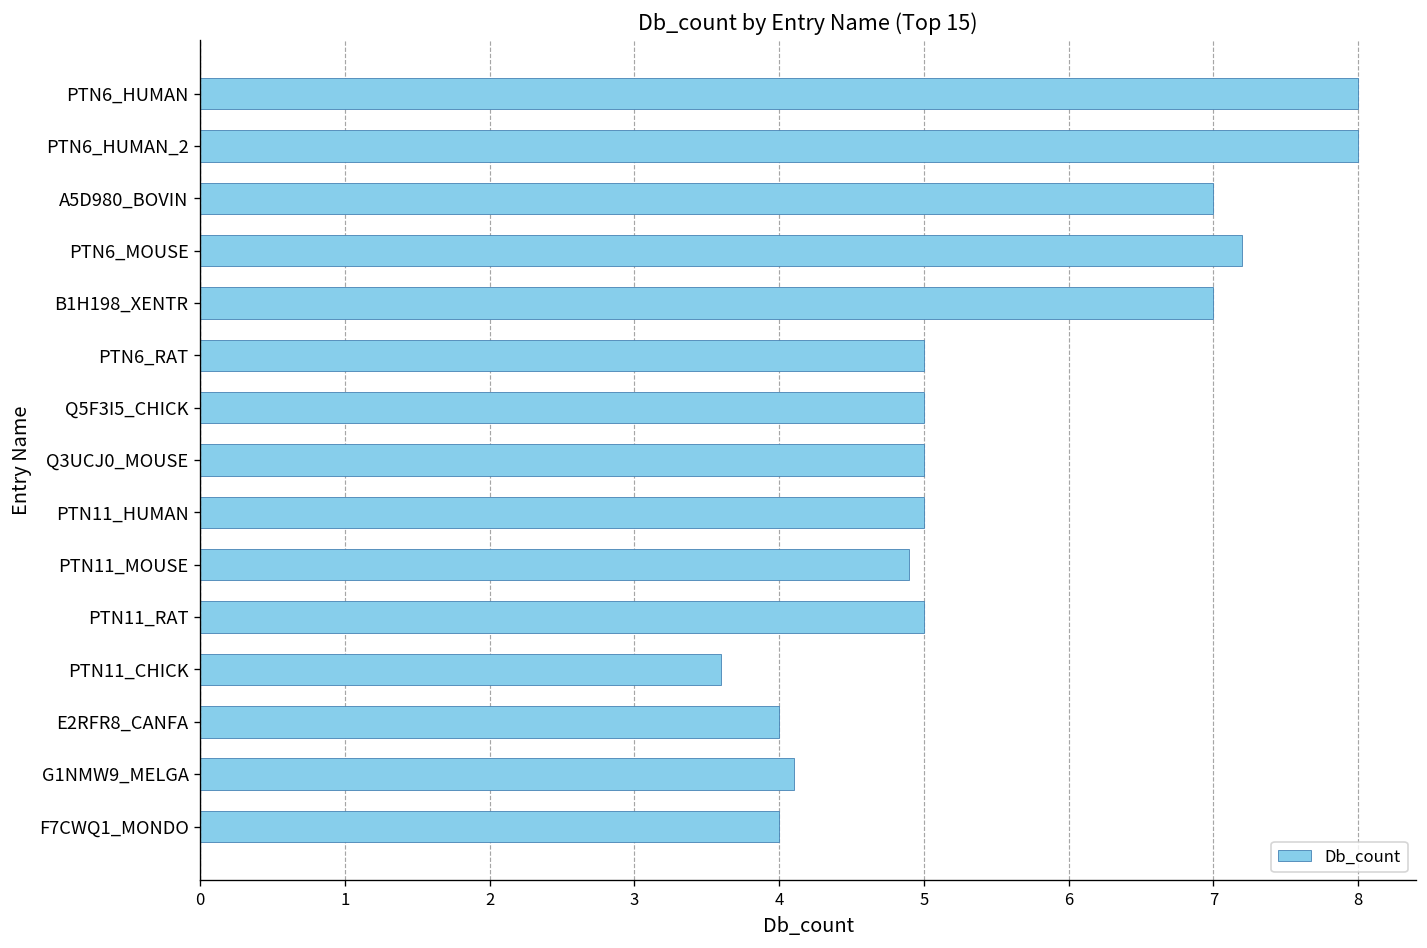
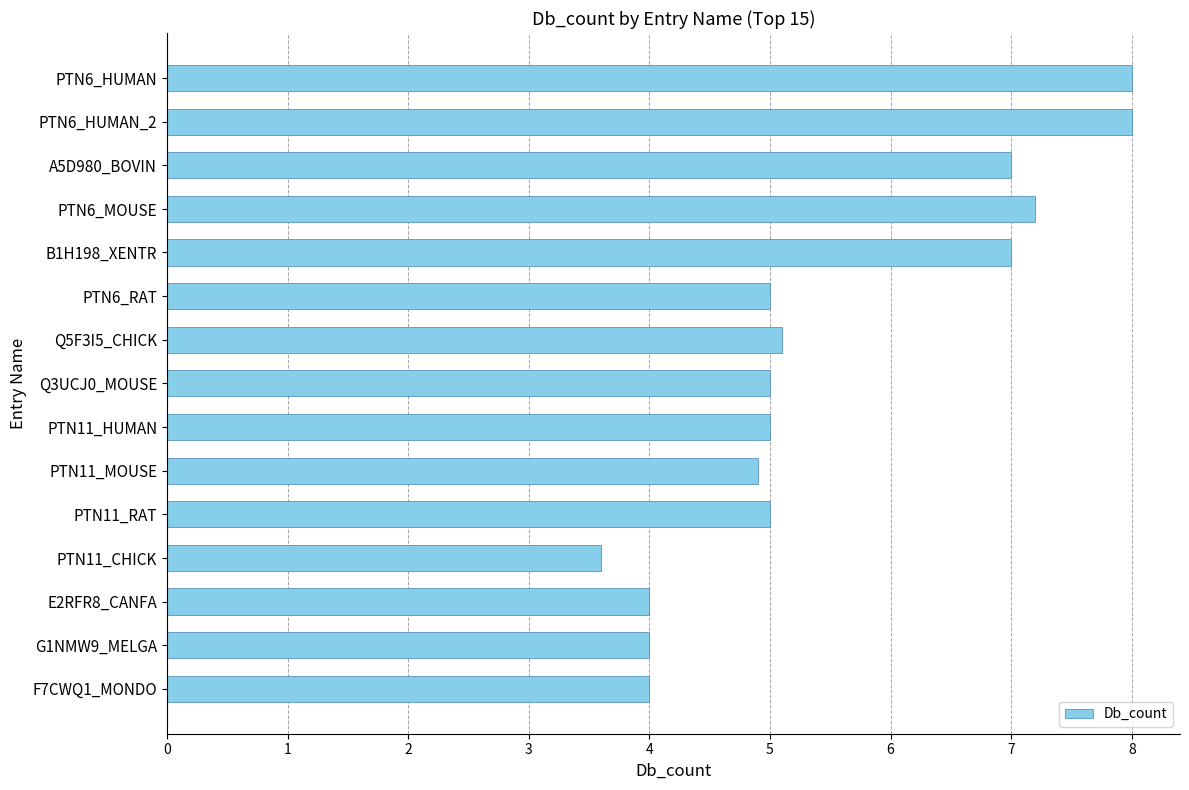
Q5F3I5_CHICK: 5.0 -> 5.1
G1NMW9_MELGA: 4.1 -> 4.0
